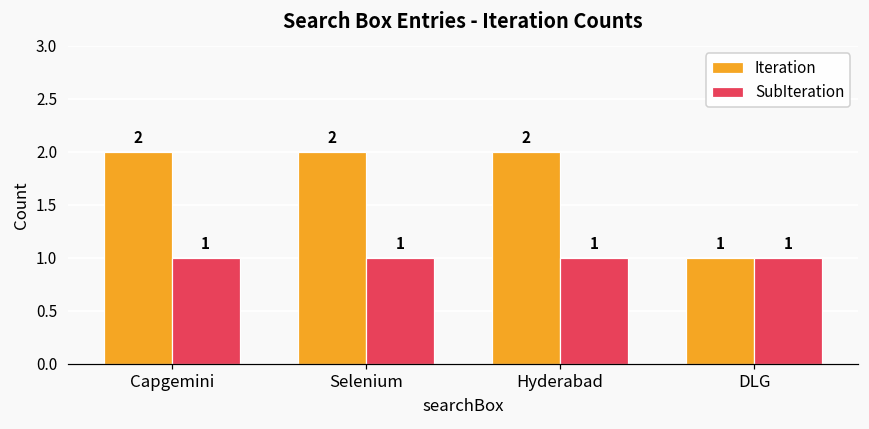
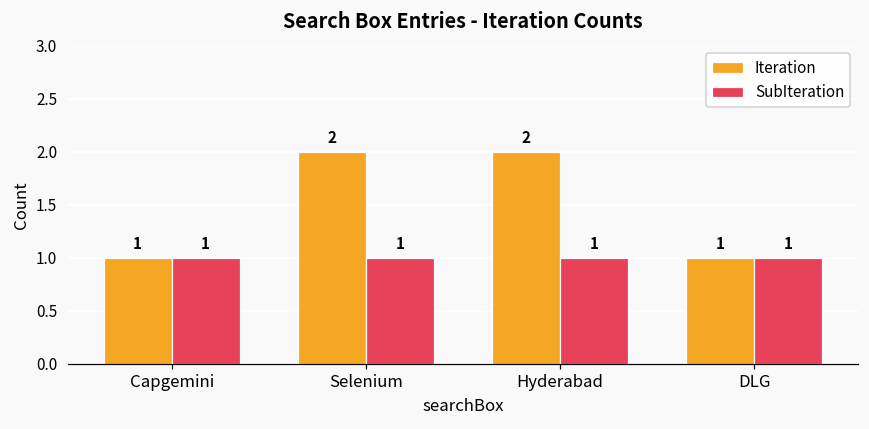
Iteration, Capgemini: 2 -> 1
